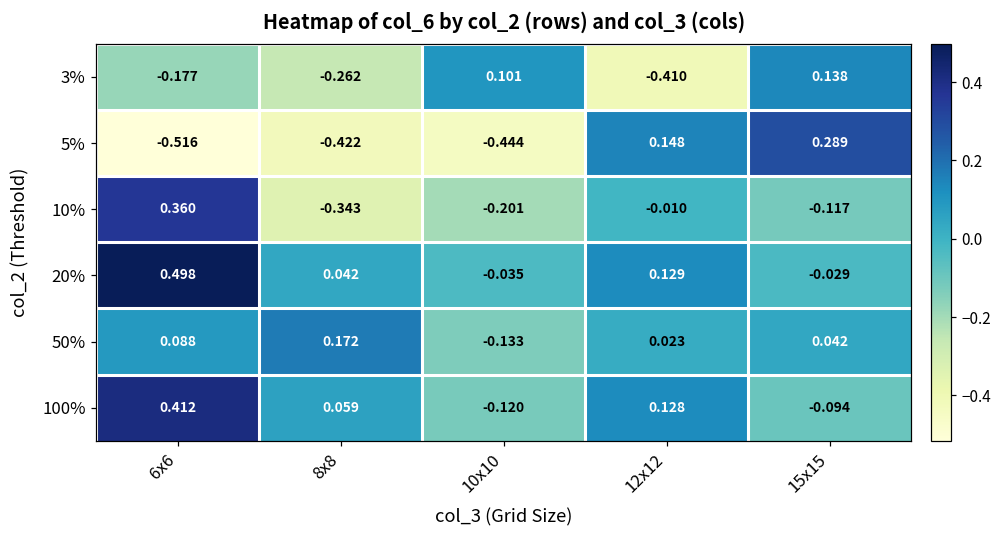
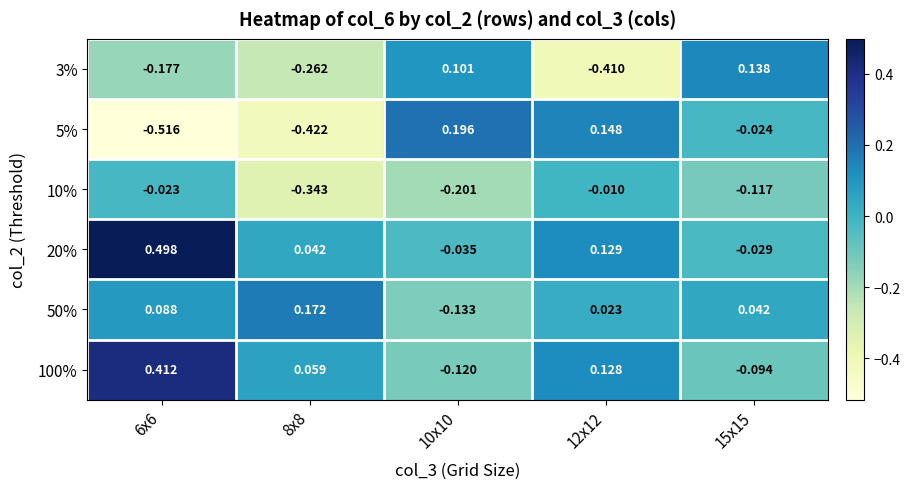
5%, 10x10: -0.444 -> 0.196
5%, 15x15: 0.289 -> -0.024
10%, 6x6: 0.360 -> -0.023
